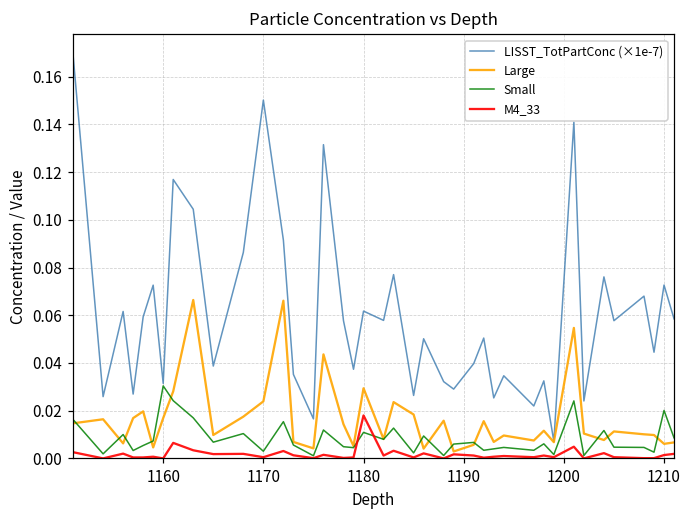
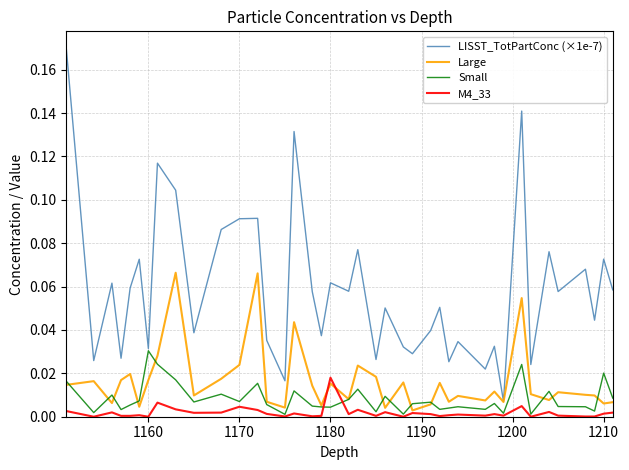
LISST_TotPartConc (×1e-7), 1170: 0.150 -> 0.091
Small, 1170: 0.003 -> 0.007
M4_33, 1170: 0.001 -> 0.005
Large, 1180: 0.029 -> 0.015
Small, 1180: 0.011 -> 0.004
